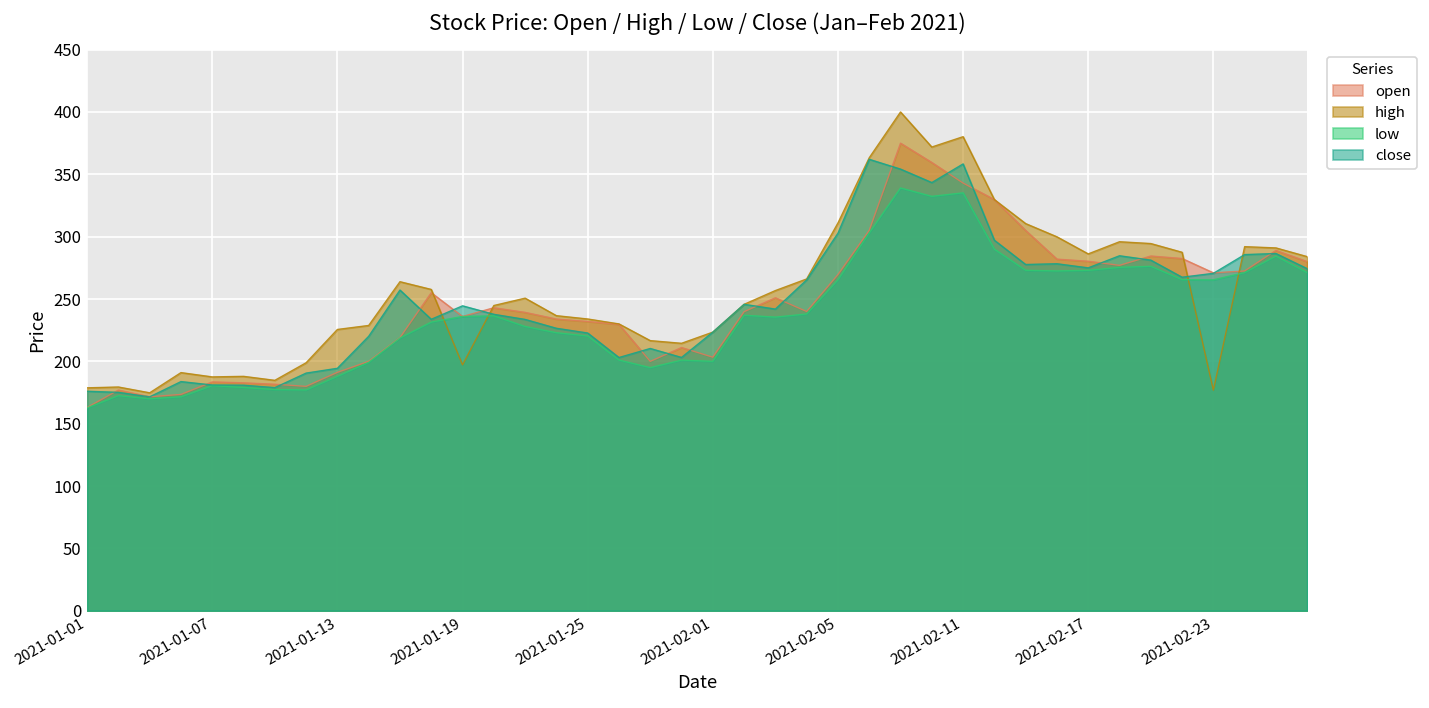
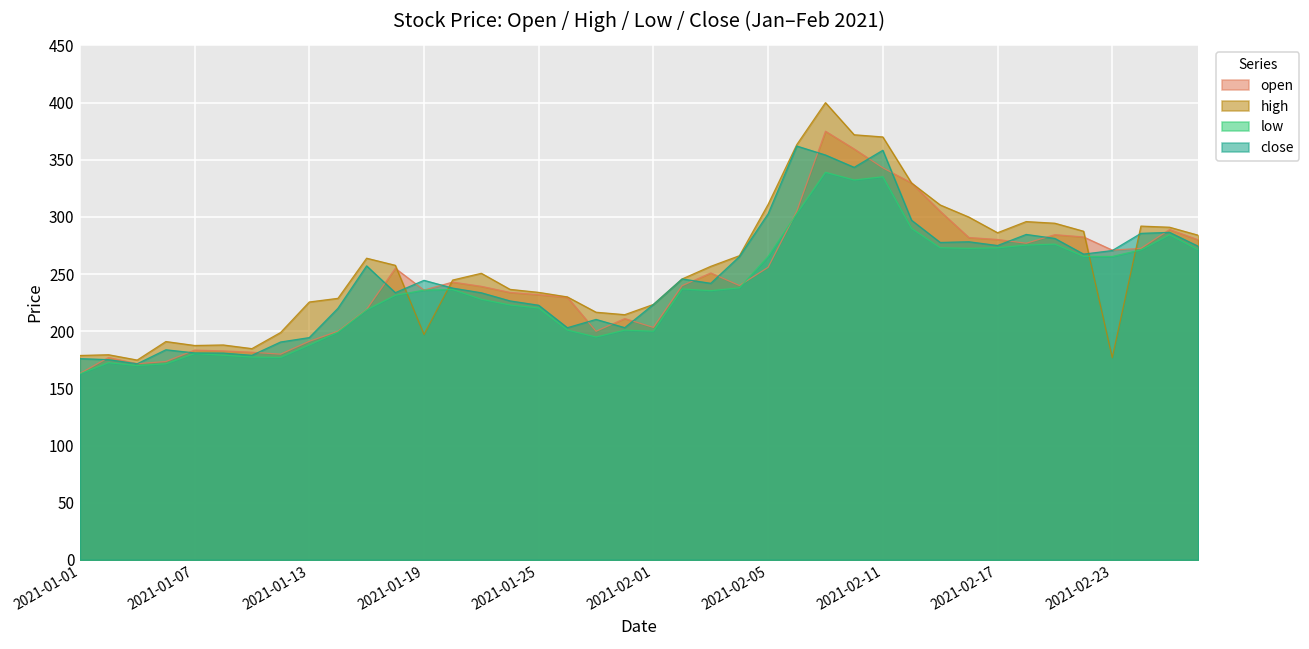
open, 2021-02-05: 270 -> 256
high, 2021-02-11: 380 -> 370
